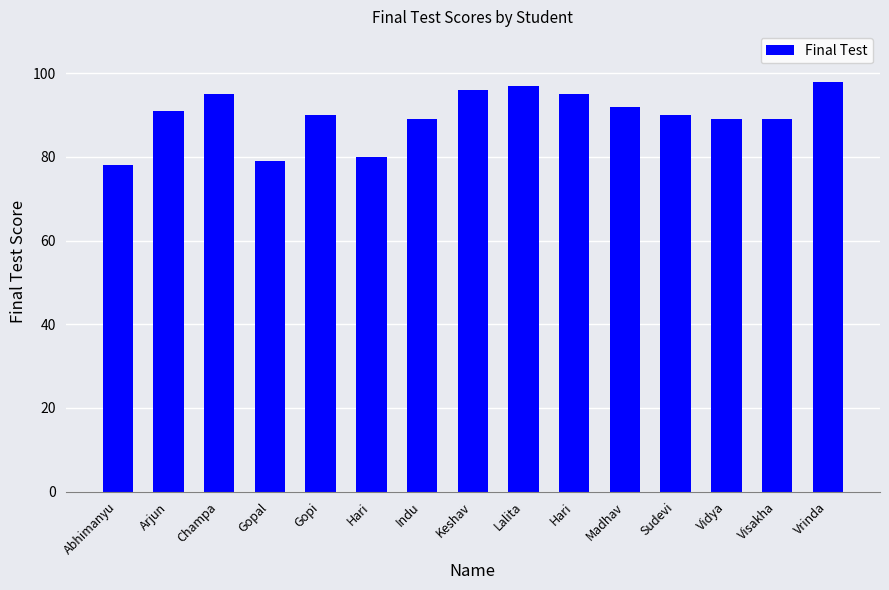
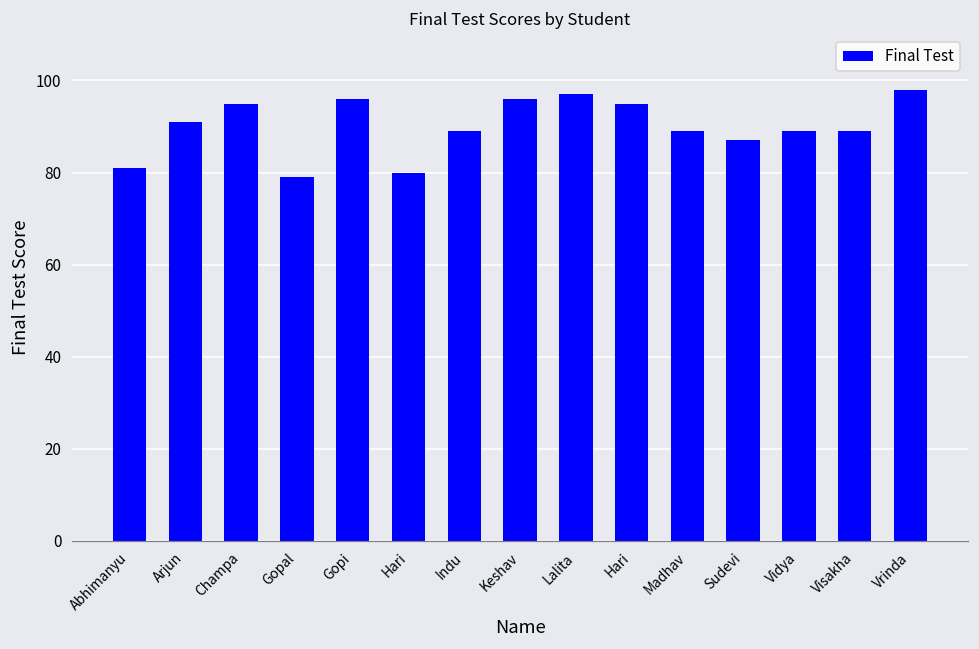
Abhimanyu: 78 -> 81
Gopi: 90 -> 96
Madhav: 92 -> 89
Sudevi: 90 -> 87
